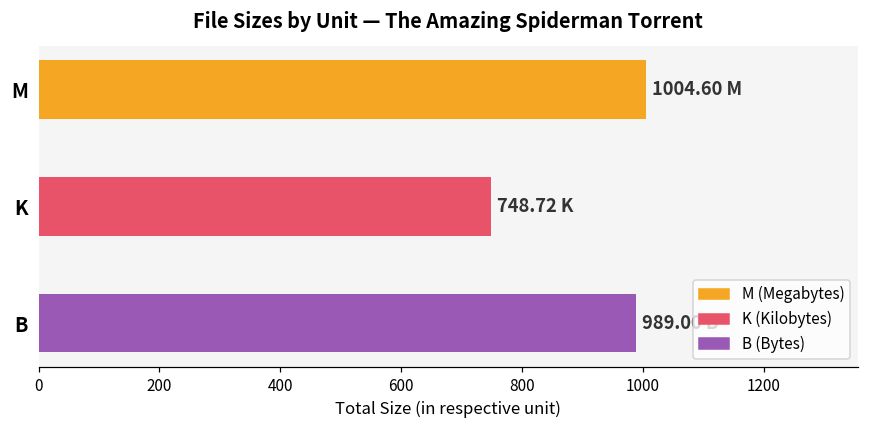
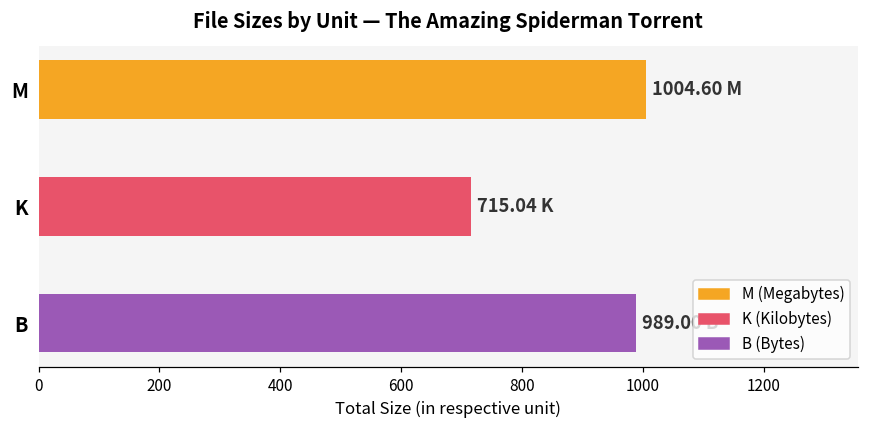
K: 748.72 -> 715.04
